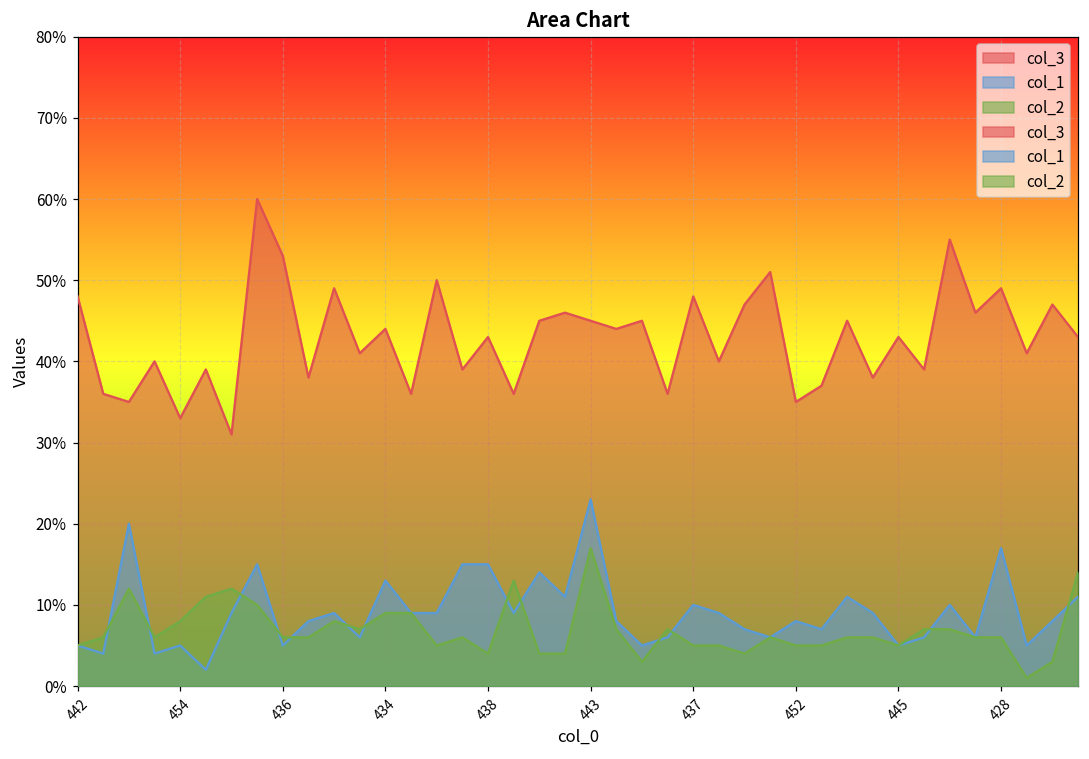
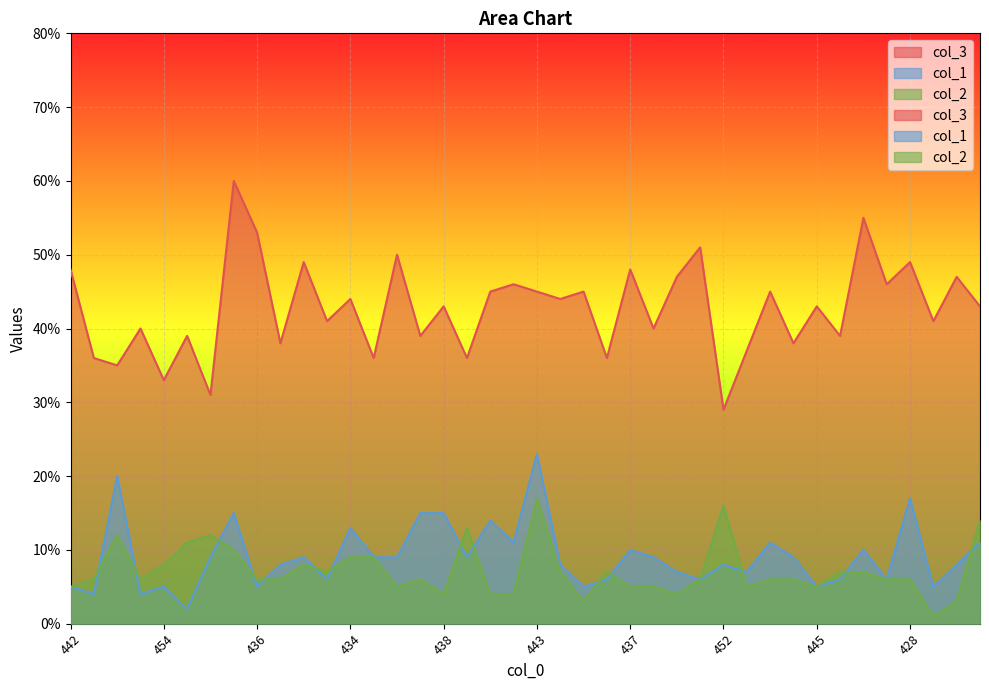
col_3, 452: 35% -> 29%
col_2, 452: 5% -> 16%
